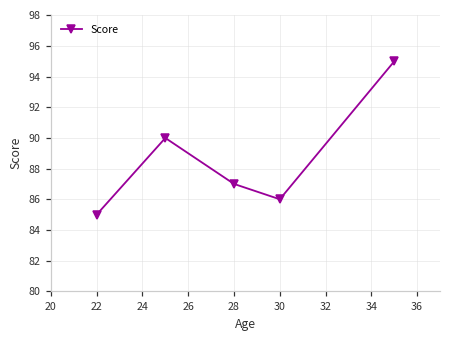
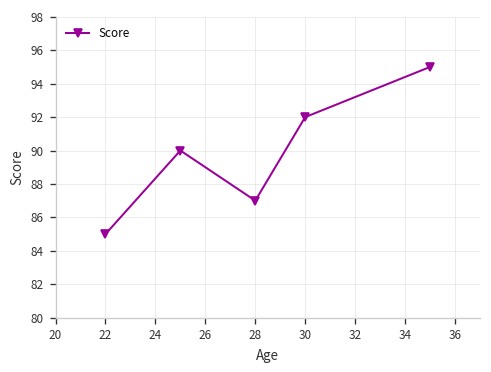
30: 86 -> 92
